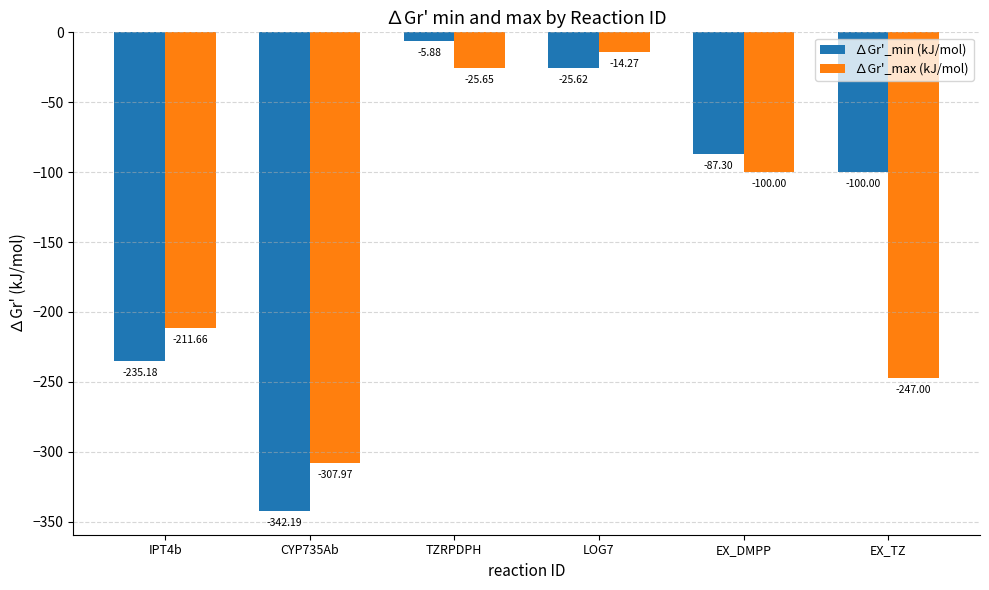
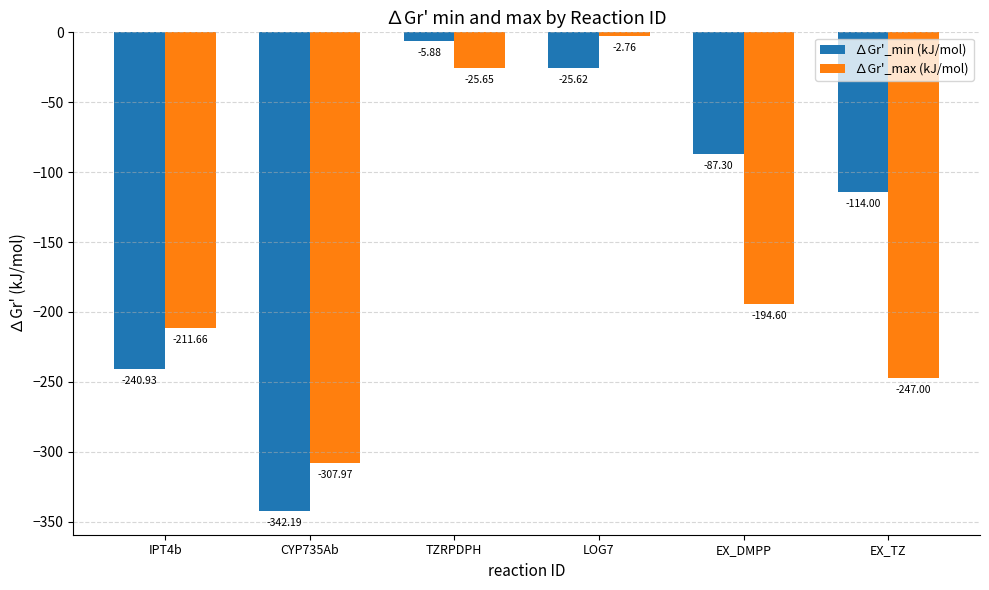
∆Gr'_min (kJ/mol), IPT4b: -235.18 -> -240.93
∆Gr'_max (kJ/mol), LOG7: -14.27 -> -2.76
∆Gr'_max (kJ/mol), EX_DMPP: -100.00 -> -194.60
∆Gr'_min (kJ/mol), EX_TZ: -100.00 -> -114.00
